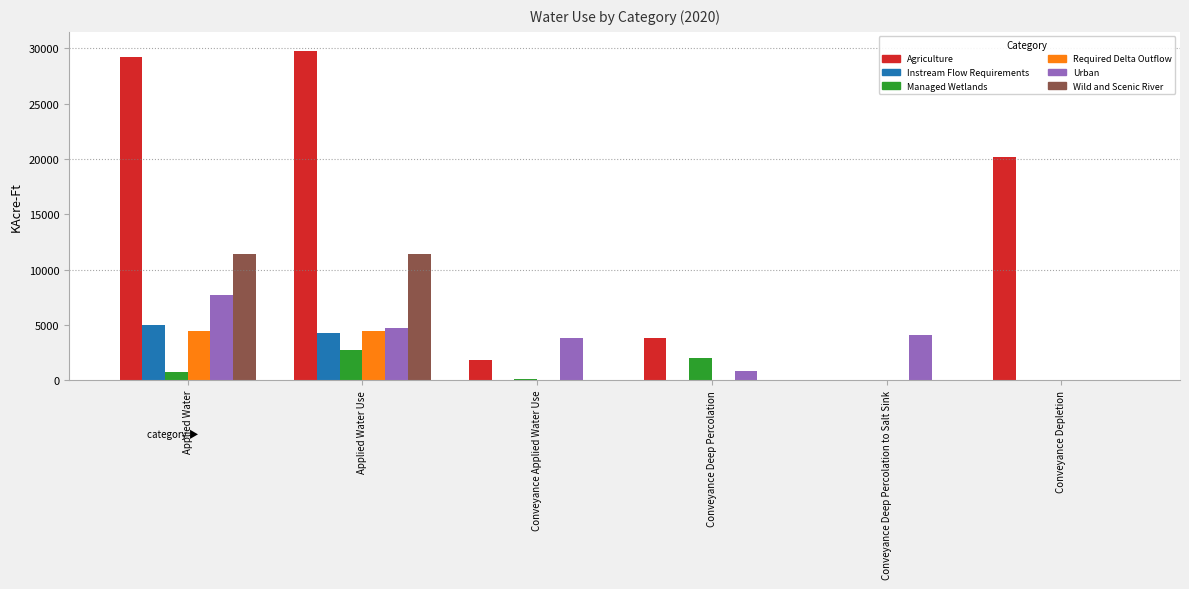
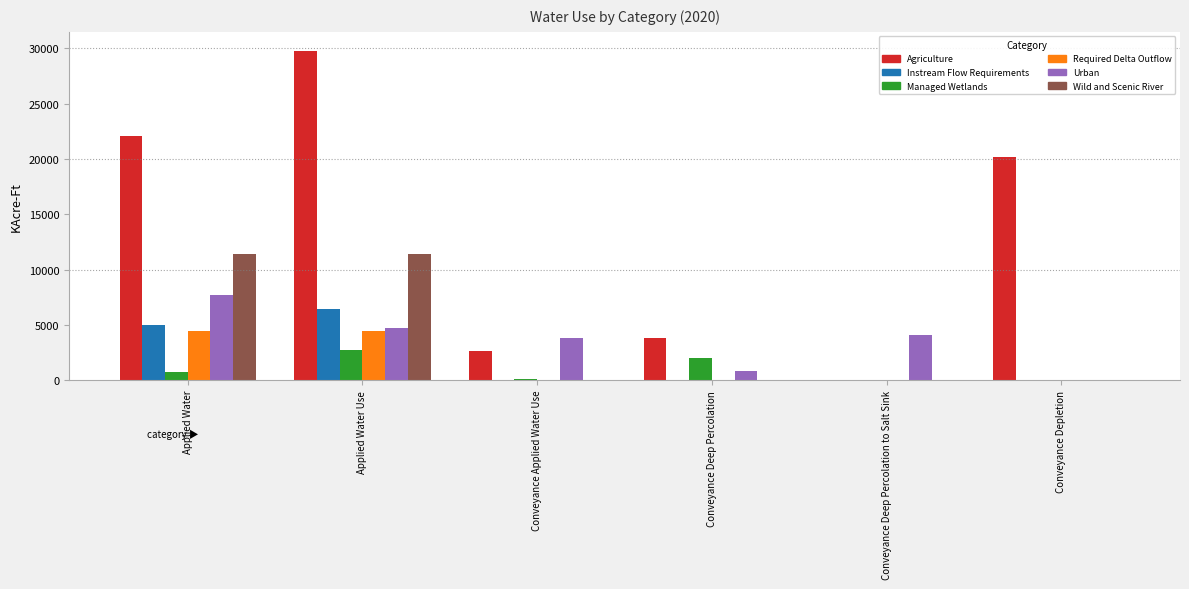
Agriculture, Applied Water: 29200 -> 22100
Instream Flow Requirements, Applied Water Use: 4200 -> 6400
Agriculture, Conveyance Applied Water Use: 1800 -> 2700
